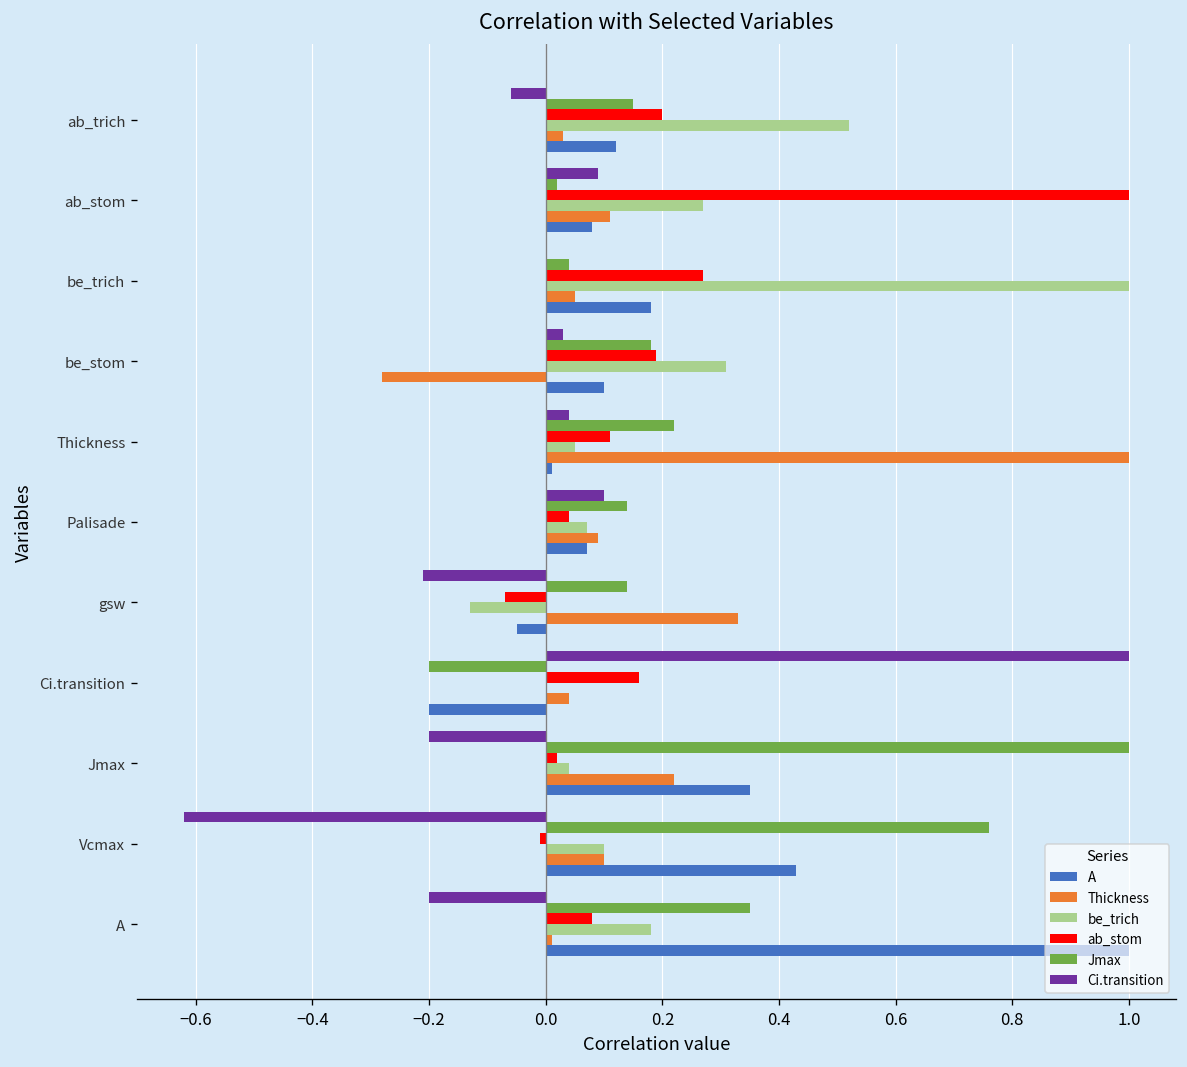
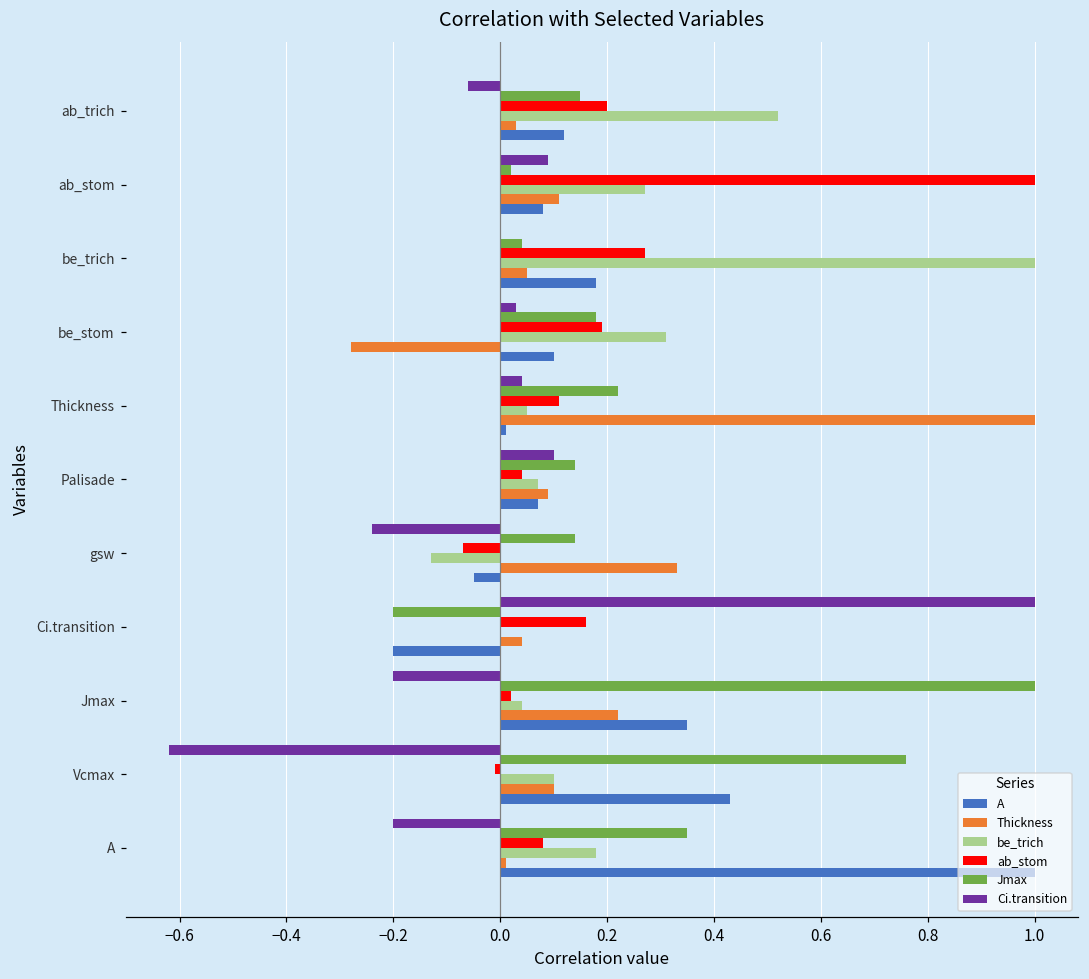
Ci.transition, gsw: -0.21 -> -0.24
